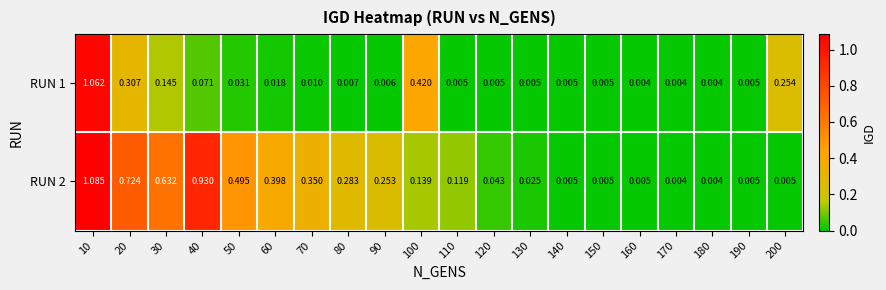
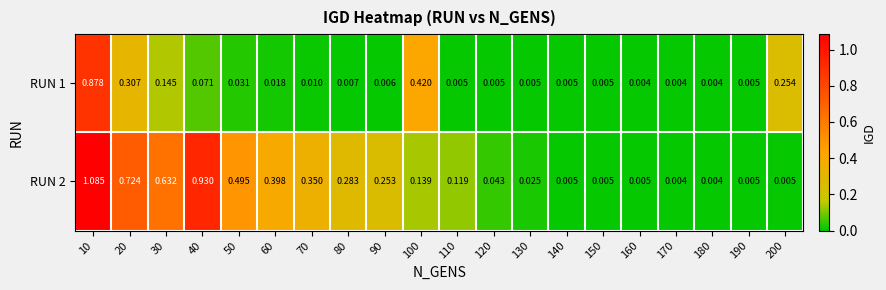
RUN 1, 10: 1.062 -> 0.878
